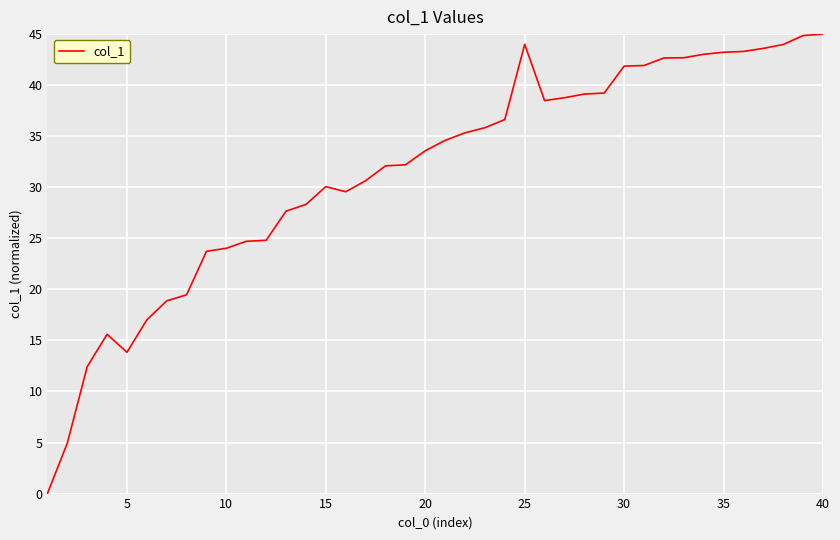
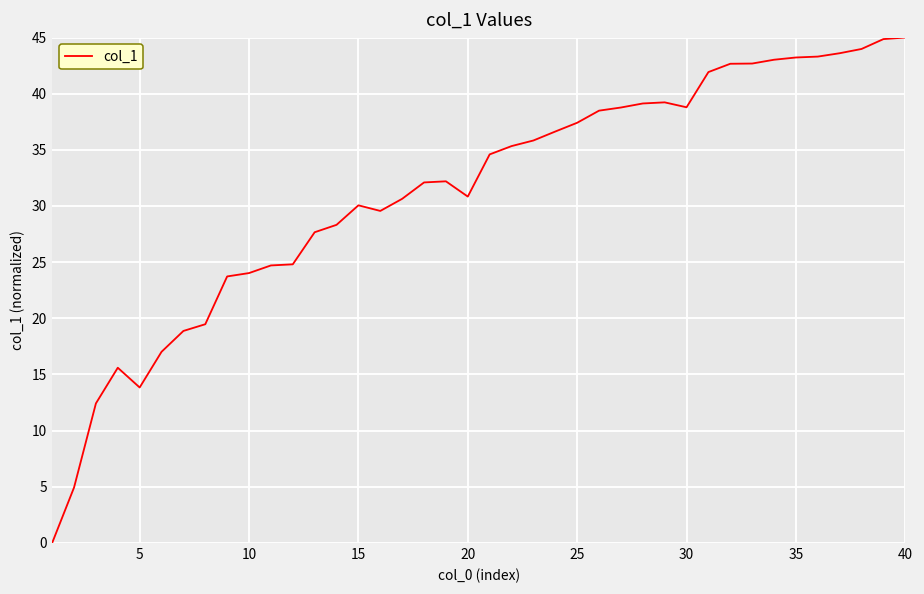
20: 33.6 -> 30.8
25: 44.0 -> 37.4
30: 41.9 -> 38.8
